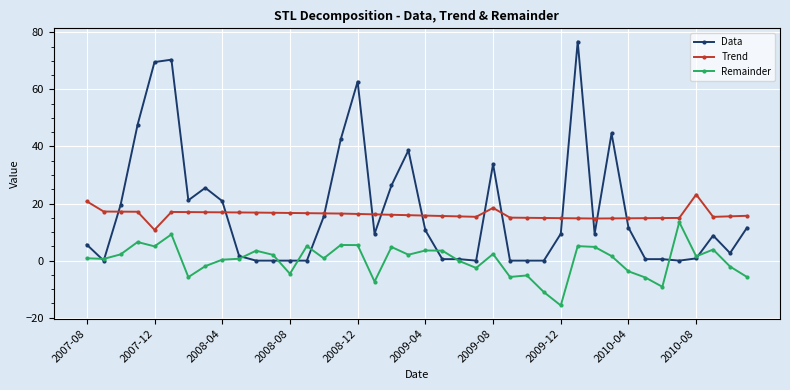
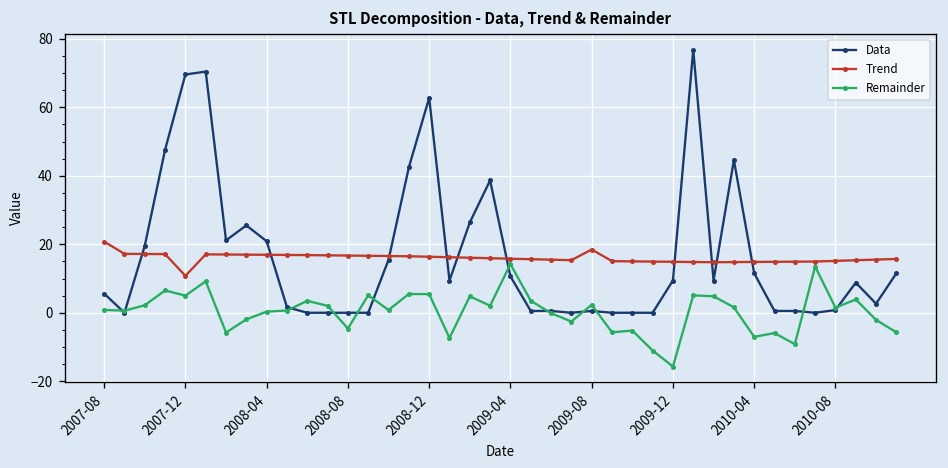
Remainder, 2009-04: 4 -> 14
Data, 2009-08: 34 -> 1
Remainder, 2010-04: -4 -> -7
Trend, 2010-08: 23 -> 15
